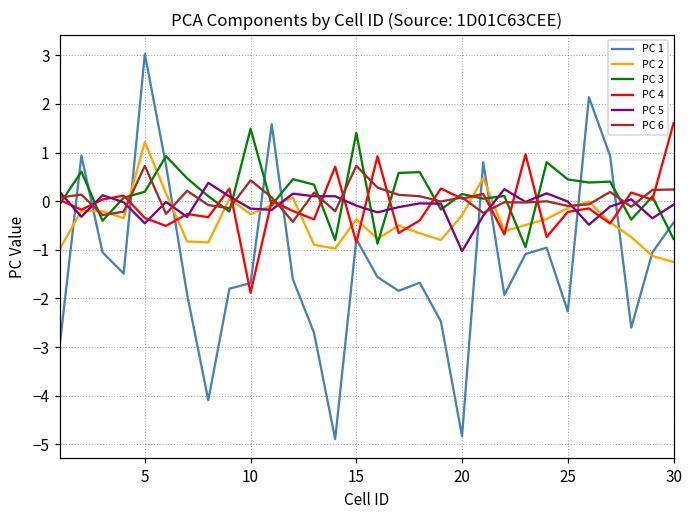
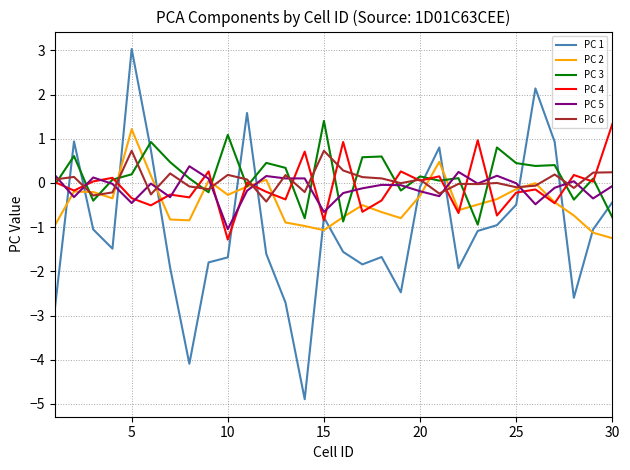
PC 3, 10: 1.5 -> 1.1
PC 4, 10: -1.9 -> -1.3
PC 5, 10: -0.2 -> -1.0
PC 6, 10: 0.4 -> 0.2
PC 2, 15: -0.4 -> -1.1
PC 5, 15: -0.1 -> -0.7
PC 1, 20: -4.8 -> -0.1
PC 5, 20: -1.0 -> -0.2
PC 1, 25: -2.3 -> -0.5
PC 4, 30: 1.6 -> 1.3
